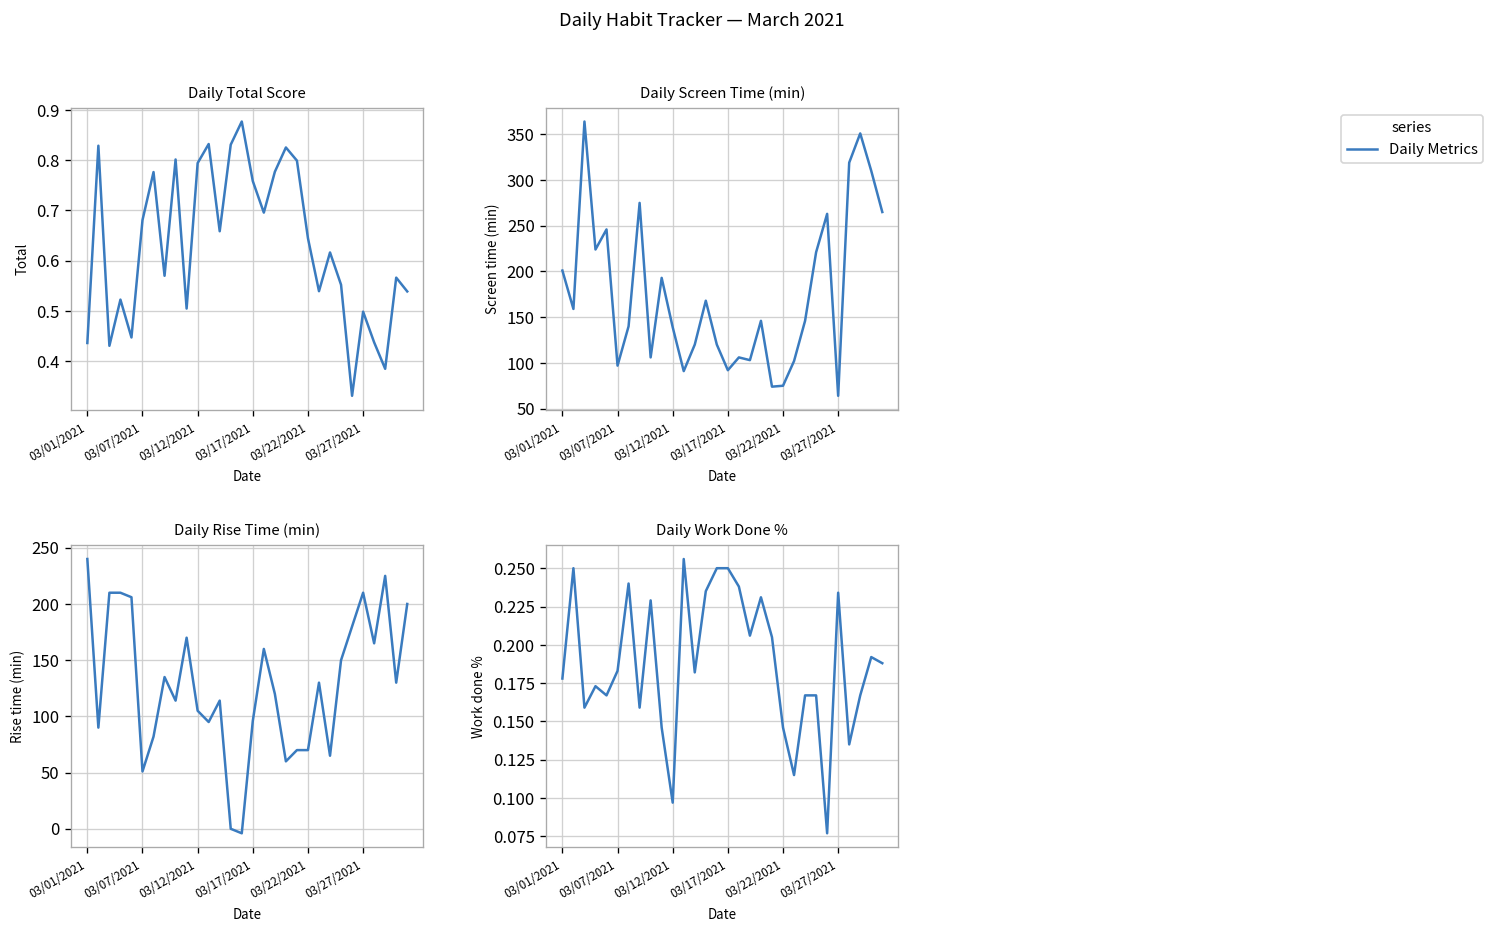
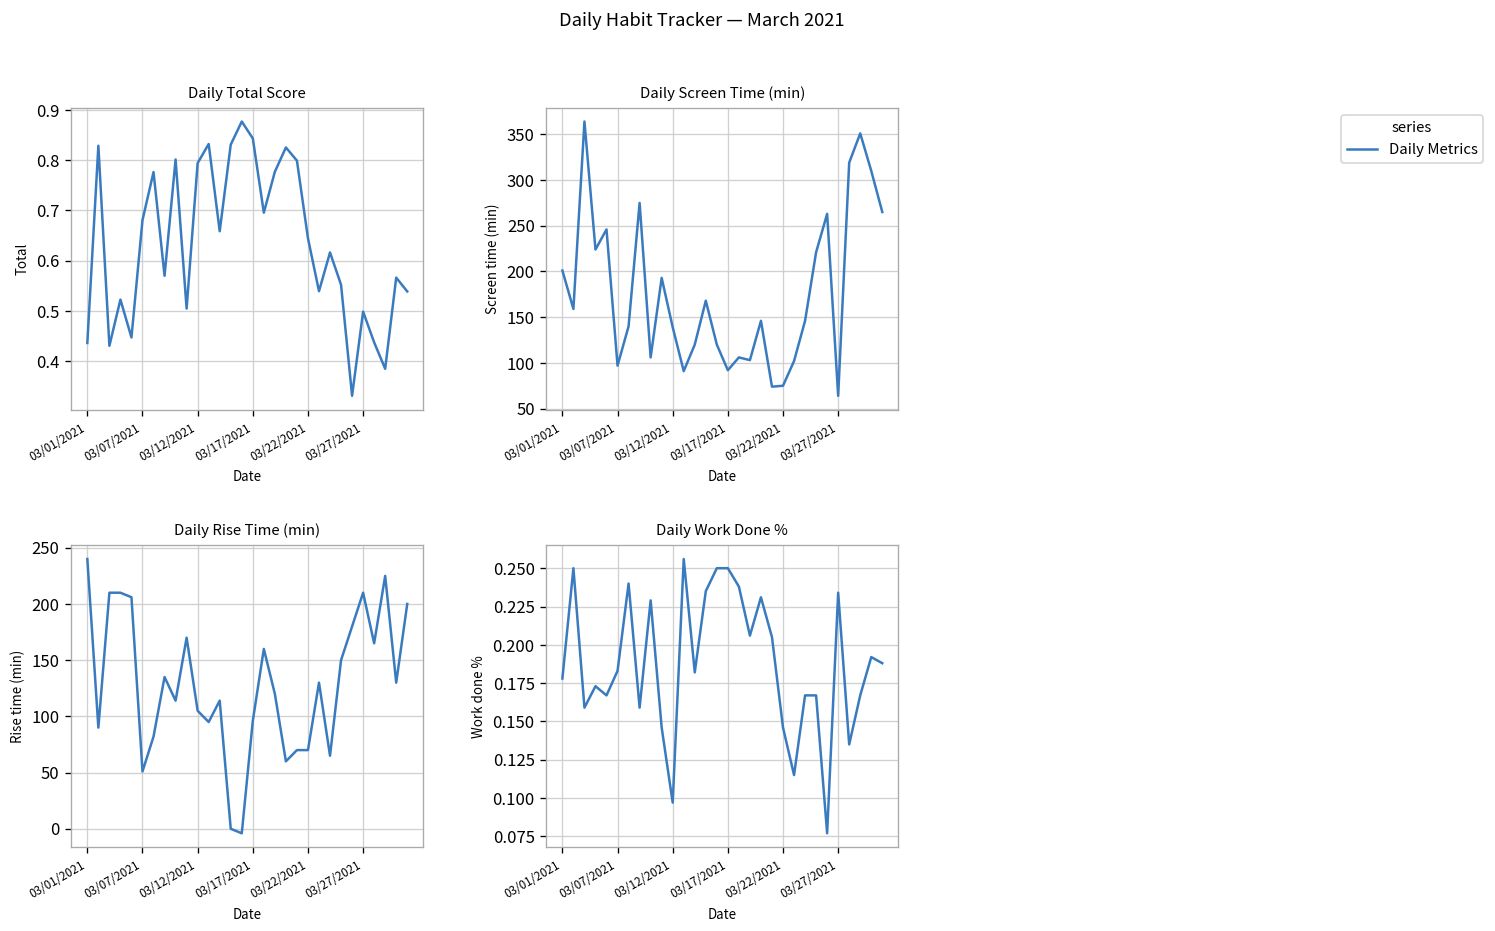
Daily Total Score, 03/17/2021: 0.76 -> 0.84
